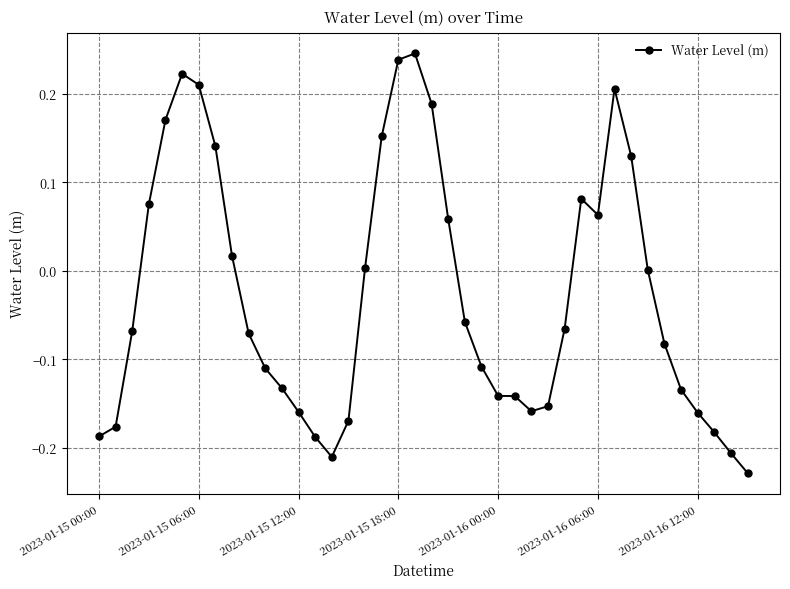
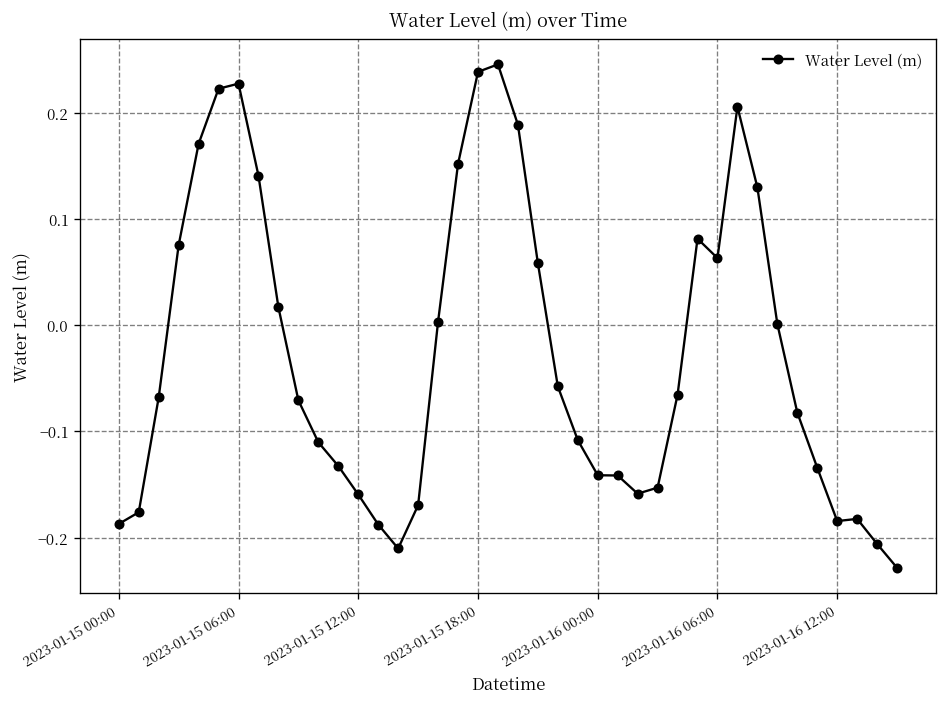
2023-01-15 06:00: 0.21 -> 0.23
2023-01-16 12:00: -0.16 -> -0.18
